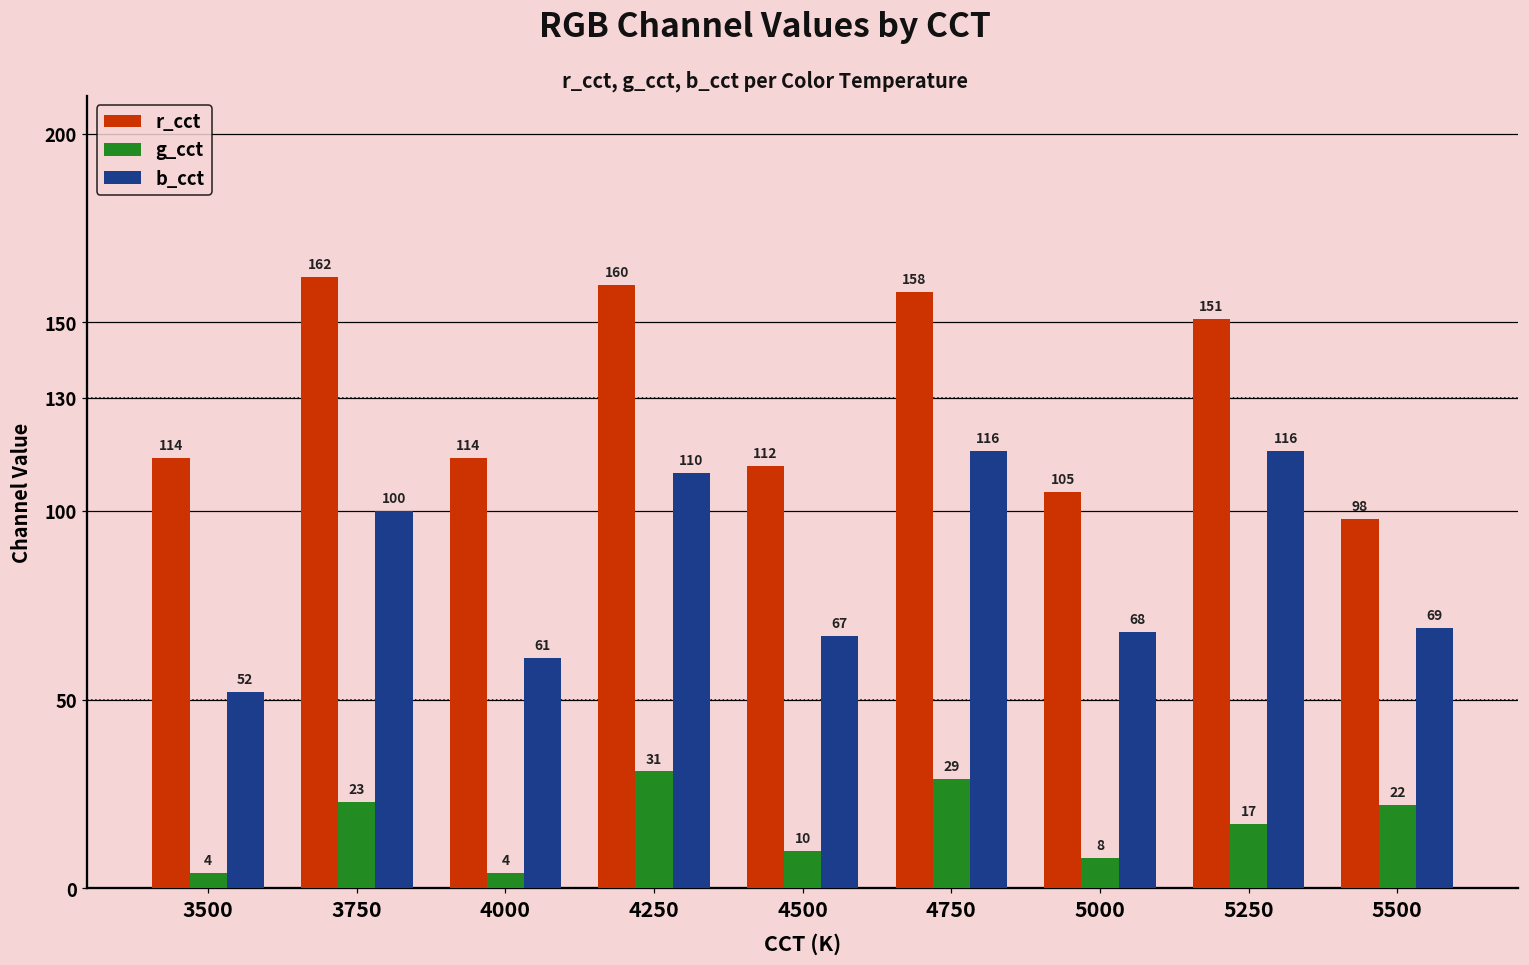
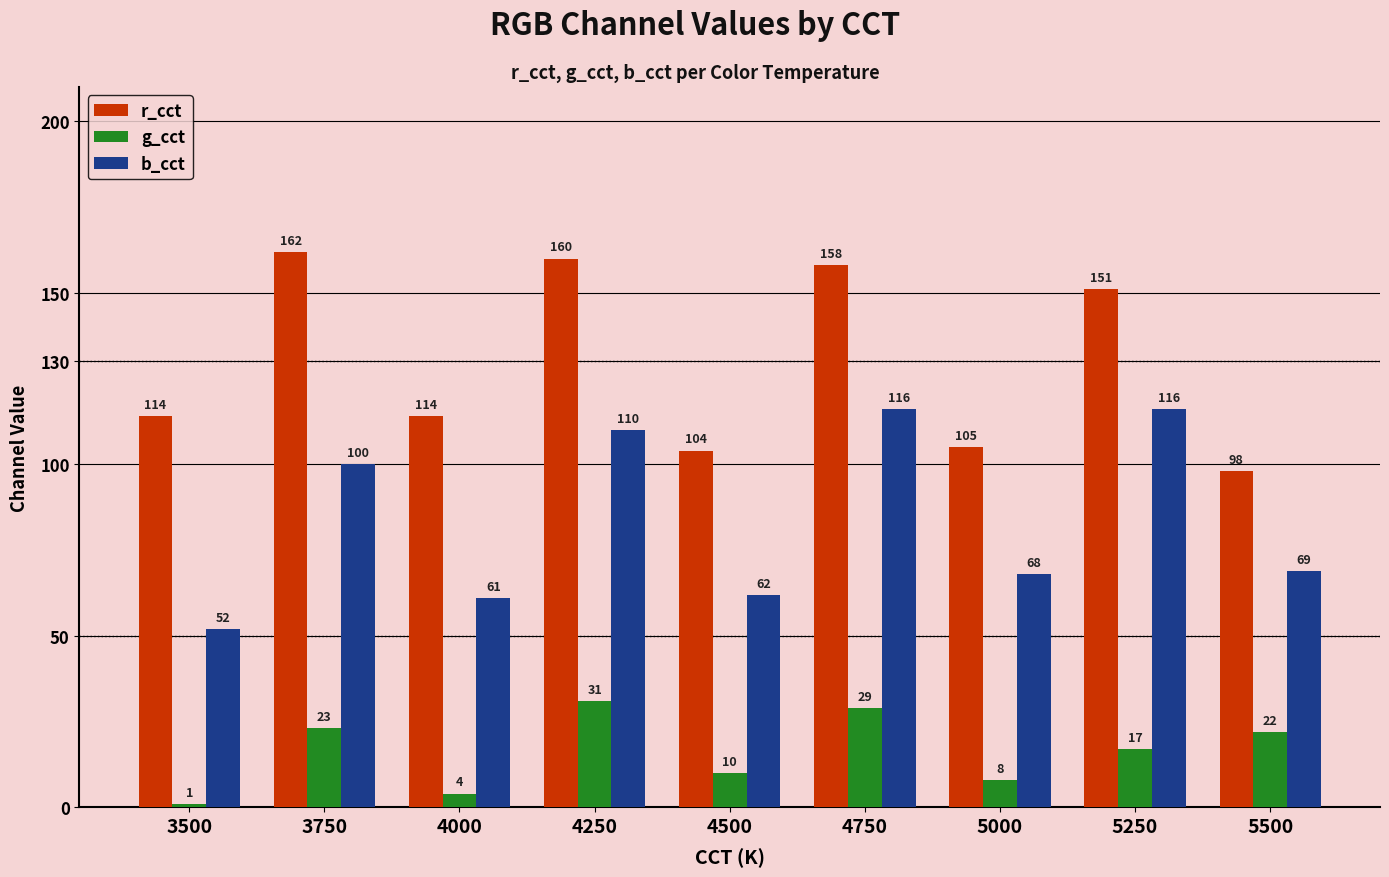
g_cct, 3500: 4 -> 1
r_cct, 4500: 112 -> 104
b_cct, 4500: 67 -> 62
